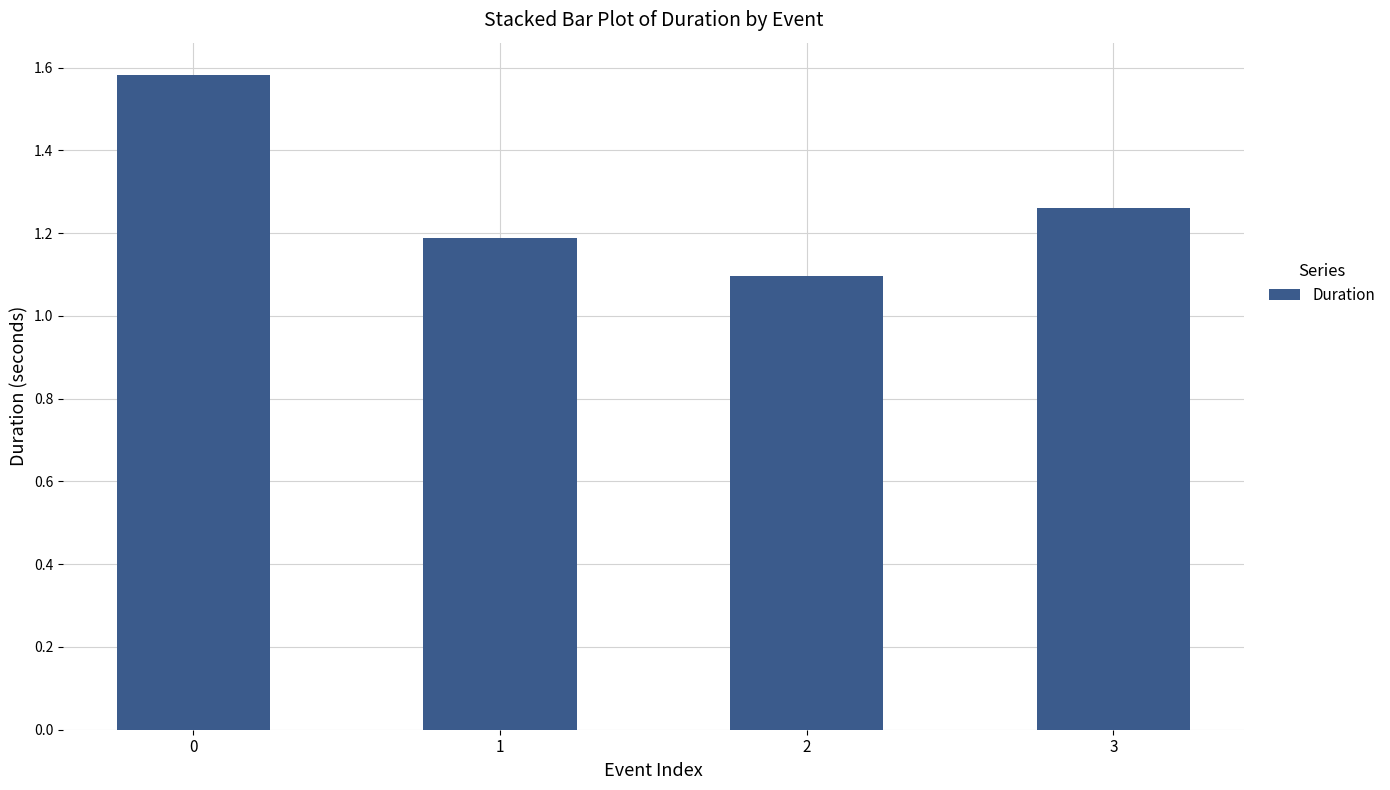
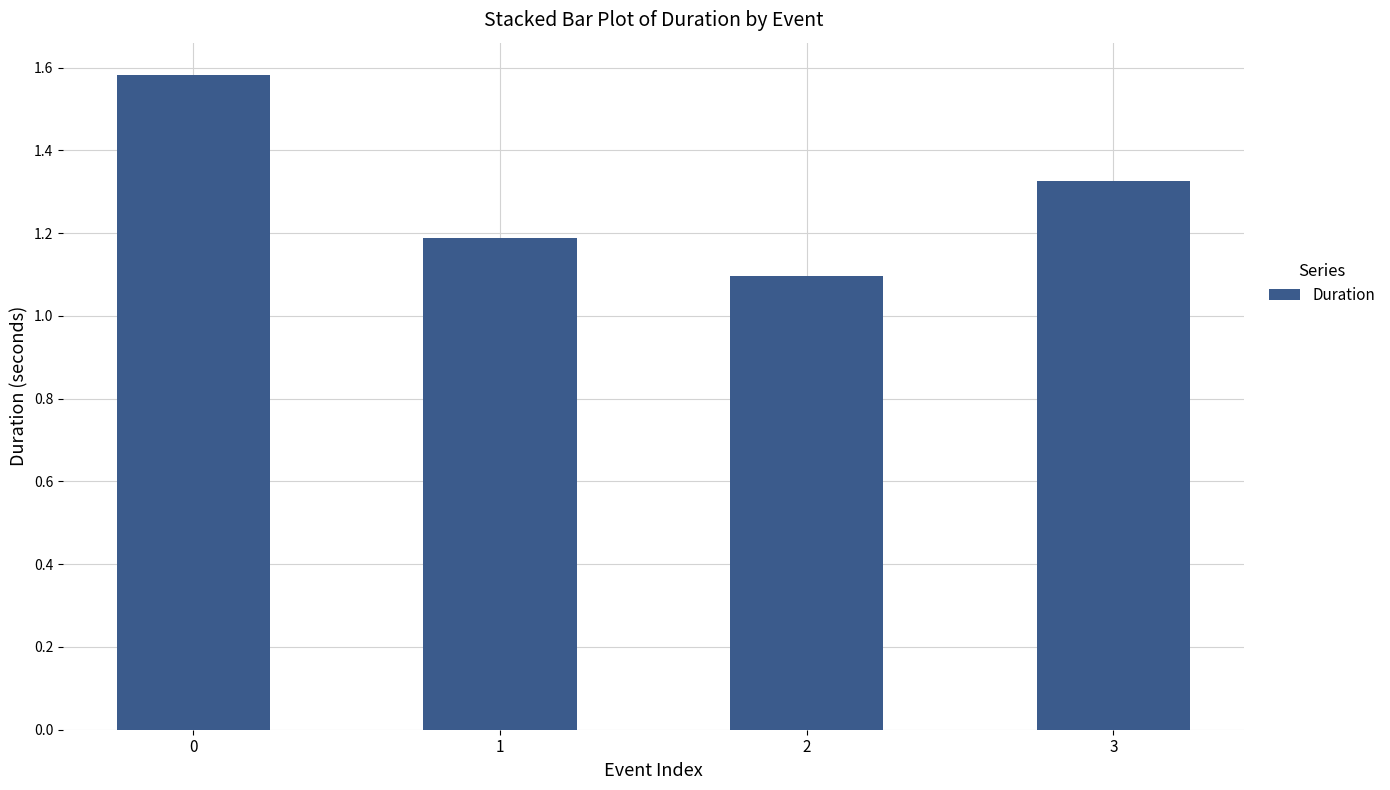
3: 1.26 -> 1.33
